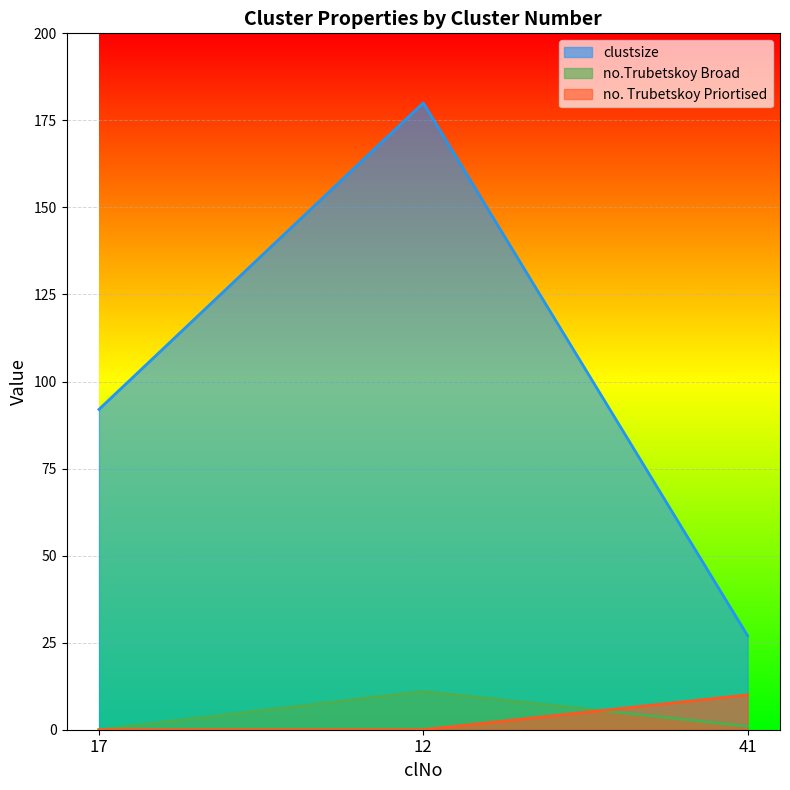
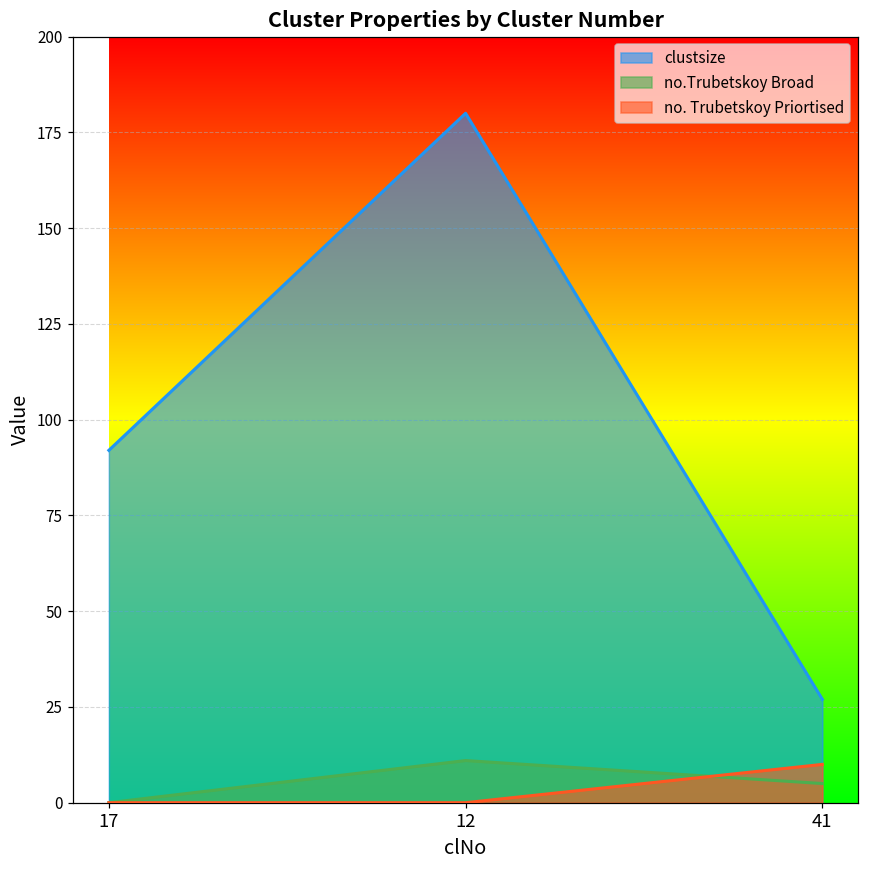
no.Trubetskoy Broad, 41: 1 -> 5
